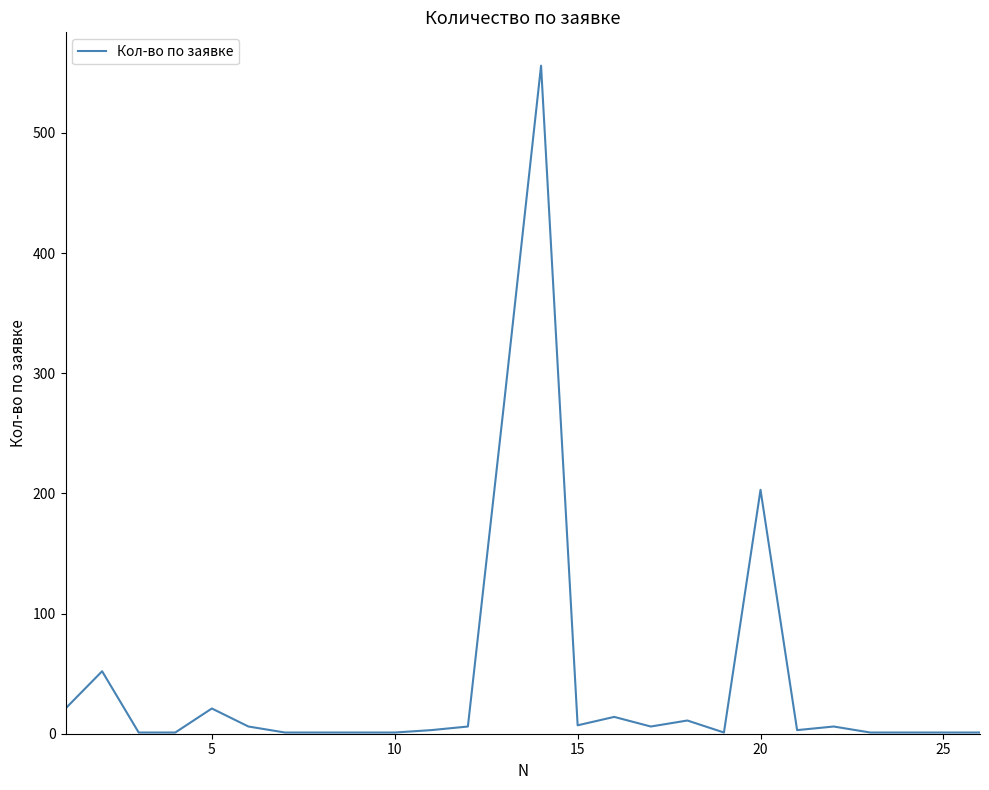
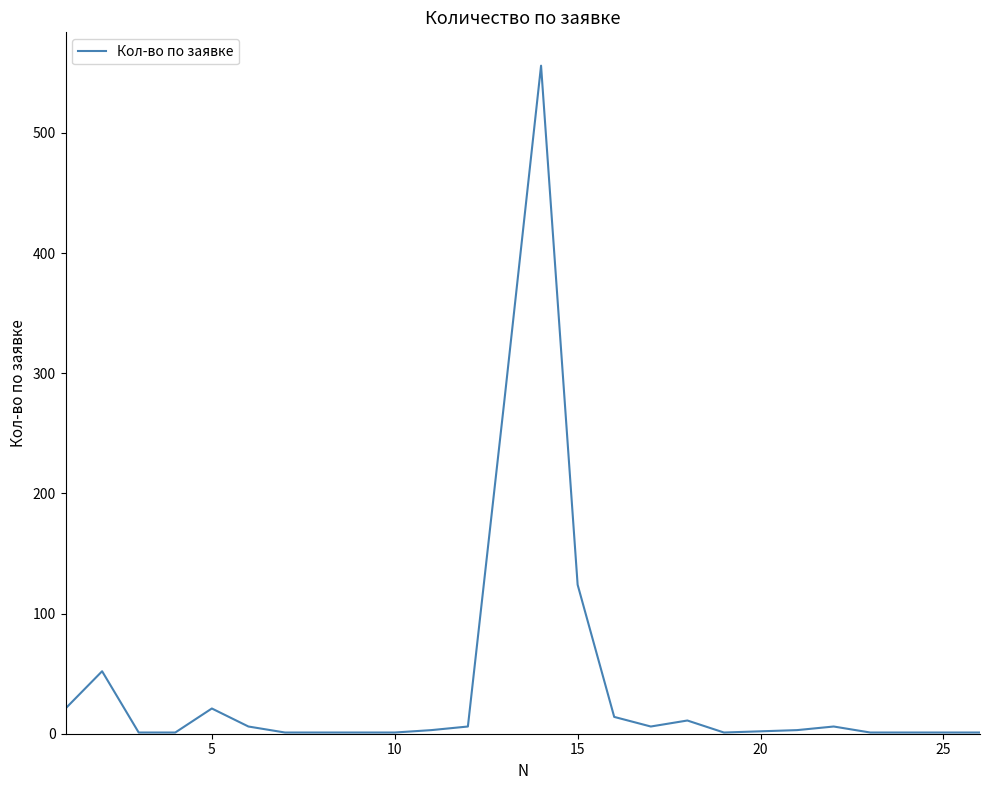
15: 7 -> 124
20: 203 -> 2
